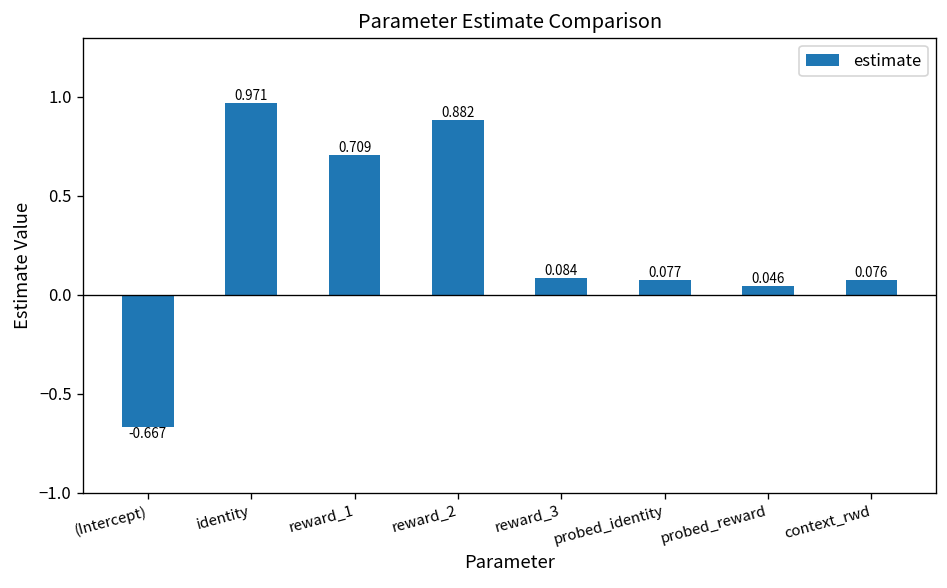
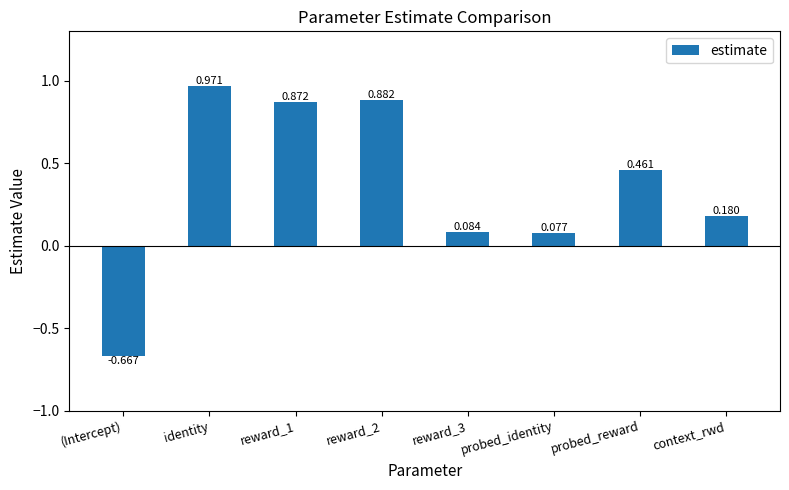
reward_1: 0.709 -> 0.872
probed_reward: 0.046 -> 0.461
context_rwd: 0.076 -> 0.180
